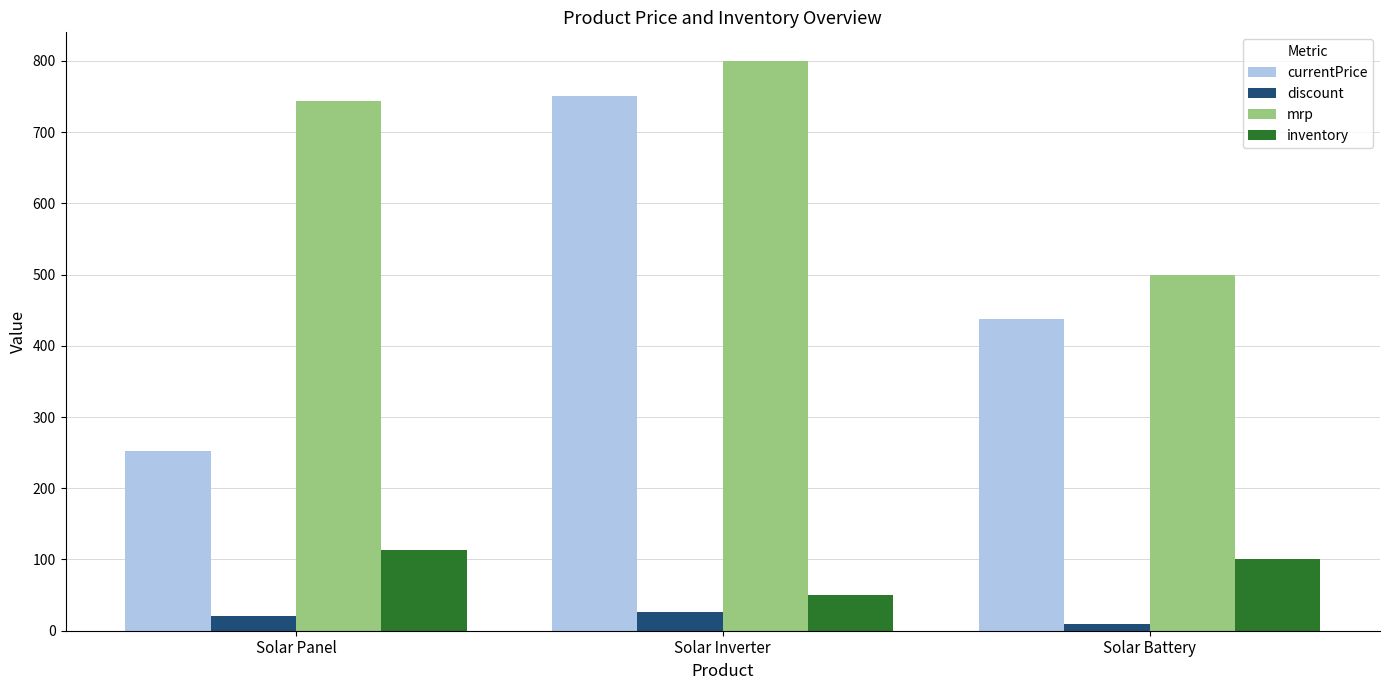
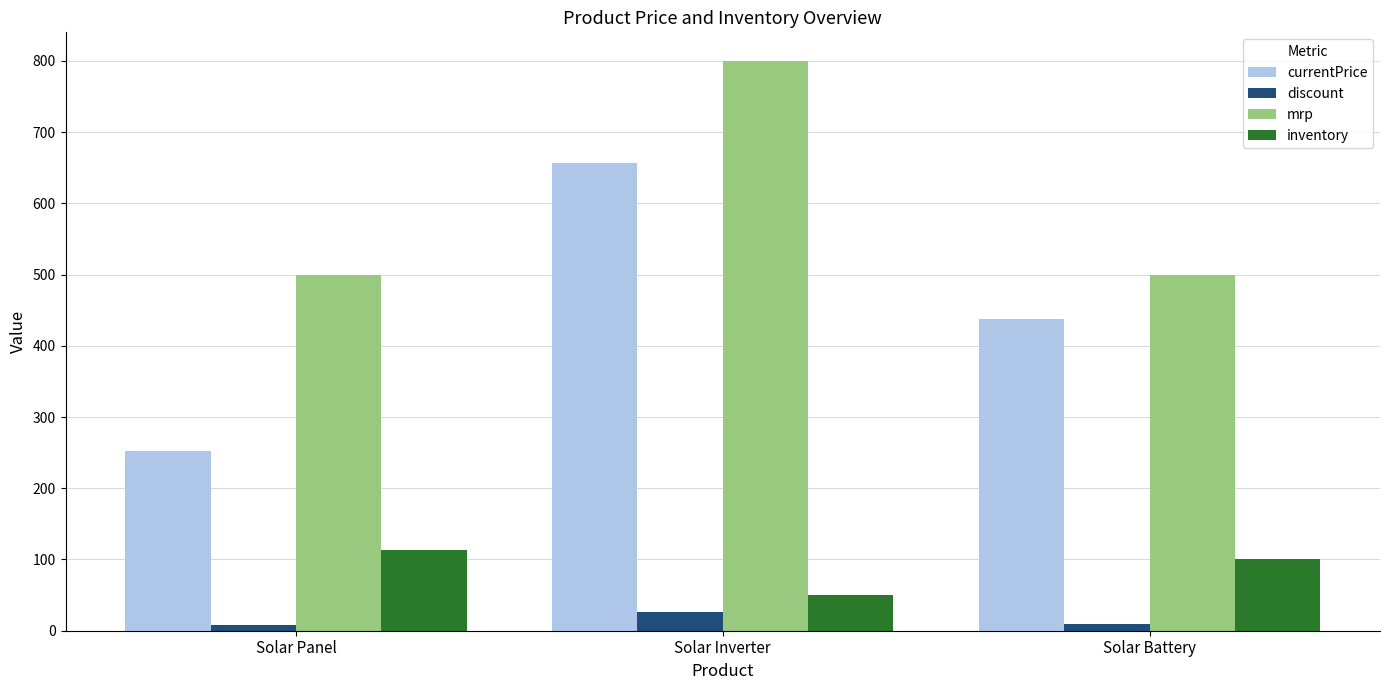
discount, Solar Panel: 20 -> 10
mrp, Solar Panel: 740 -> 500
currentPrice, Solar Inverter: 750 -> 660
